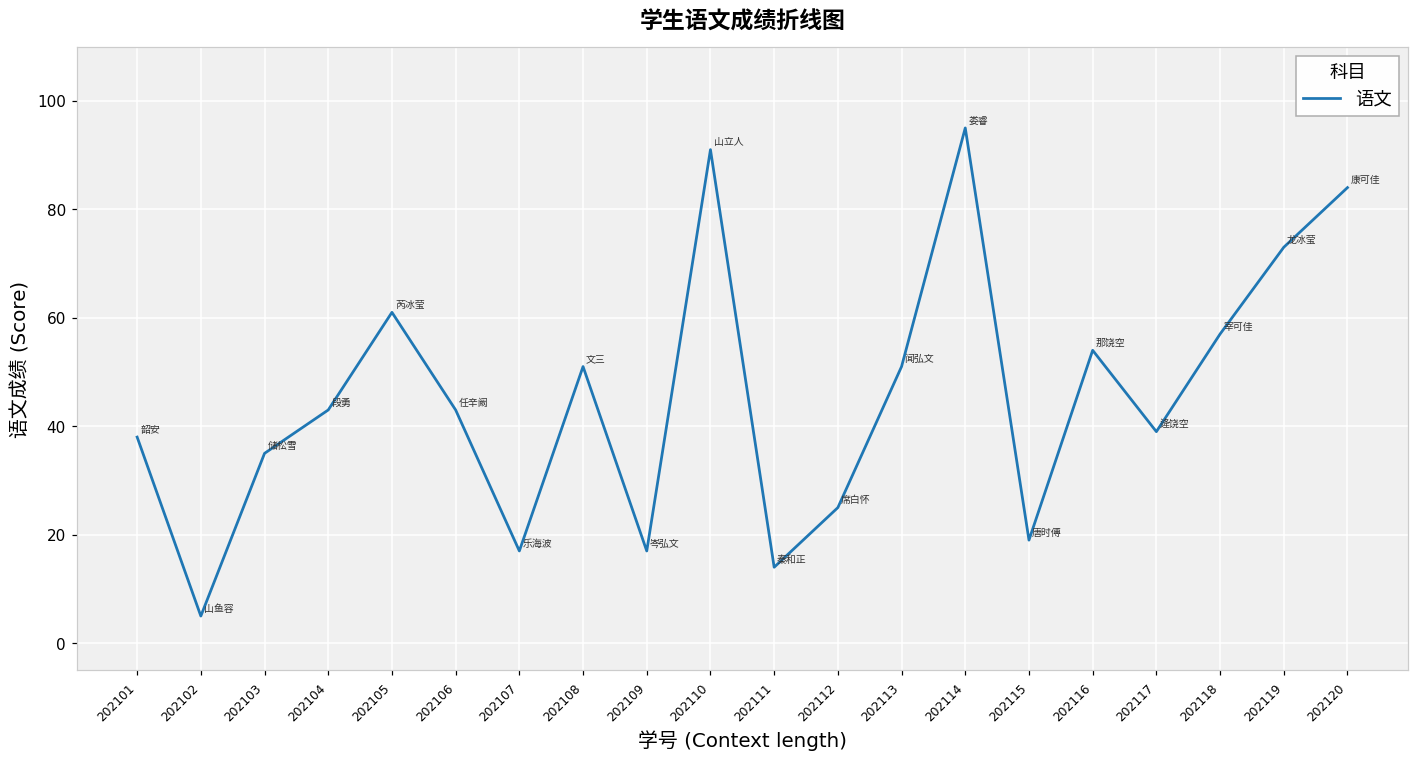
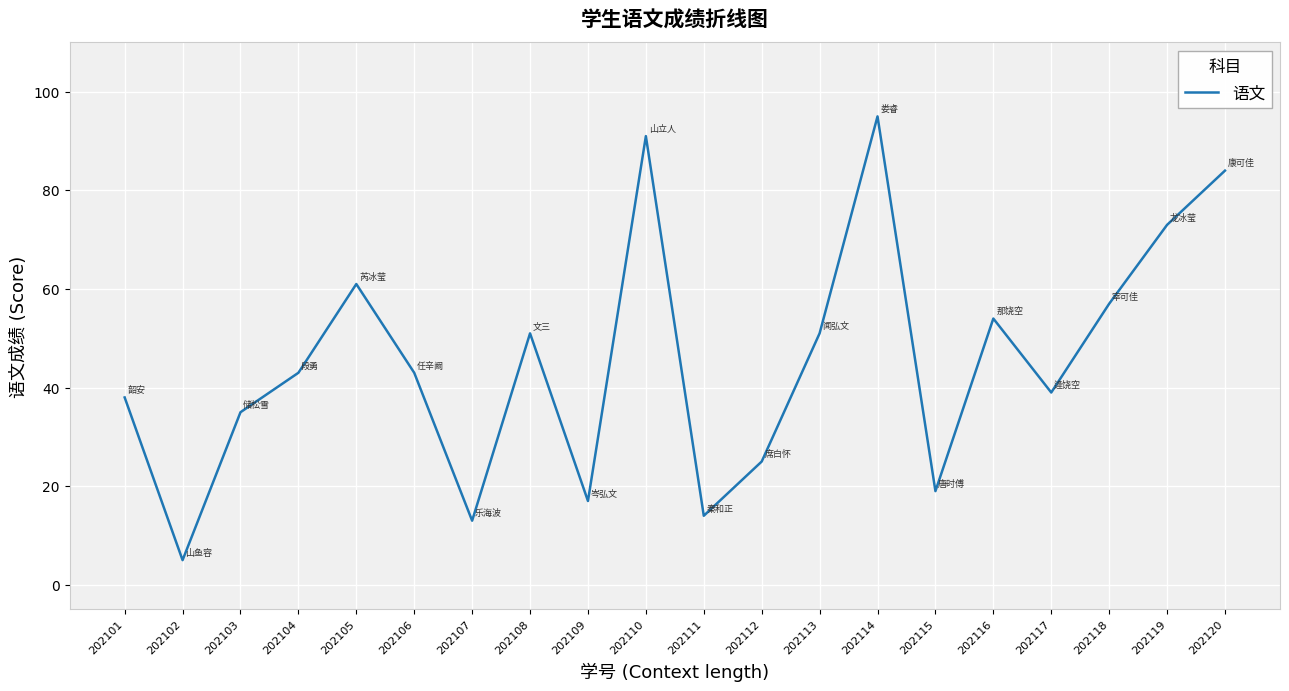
202107: 17 -> 13
